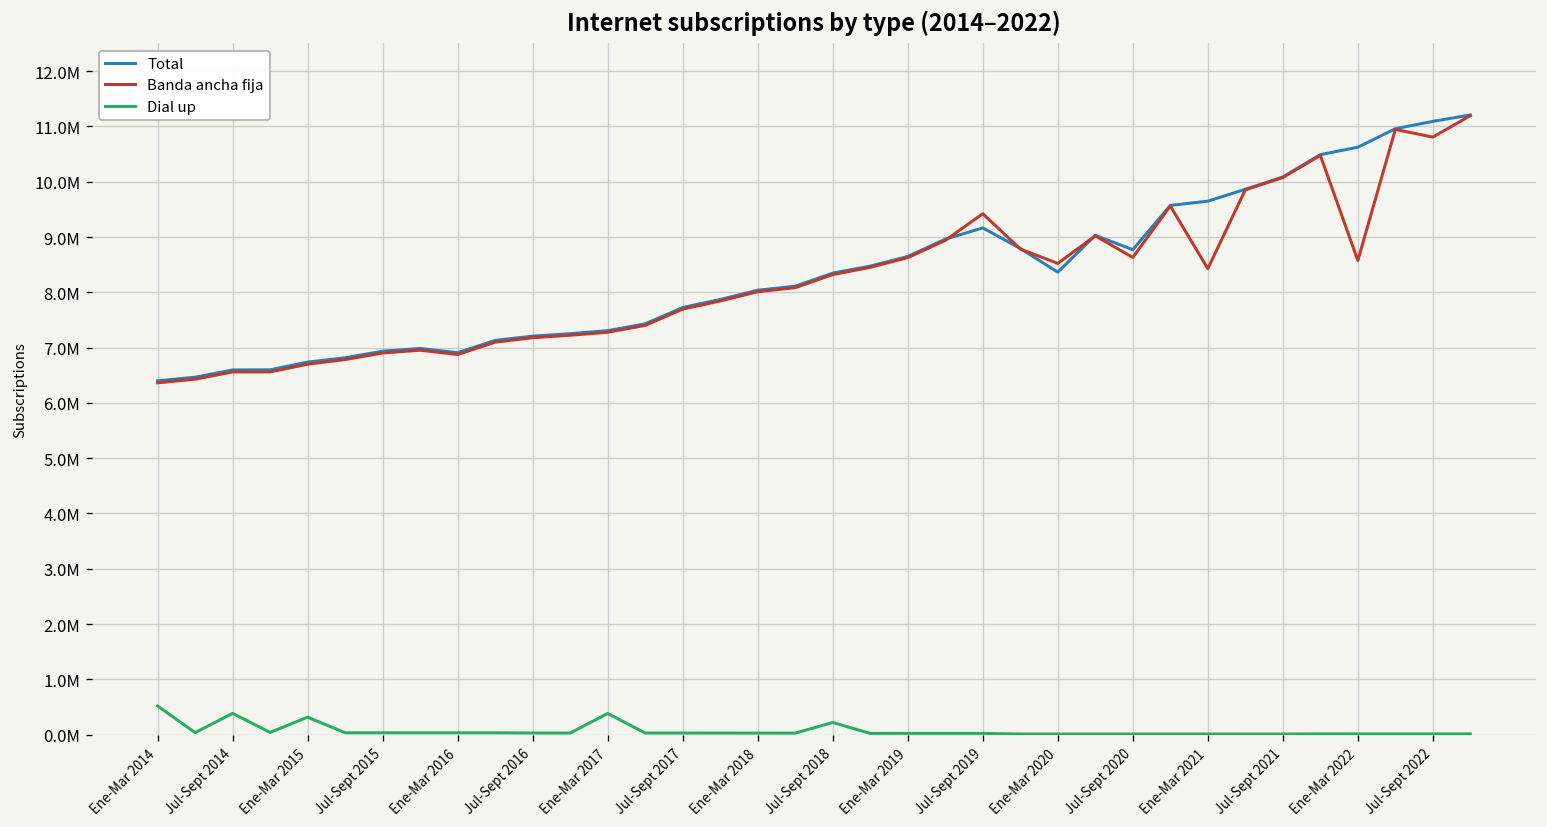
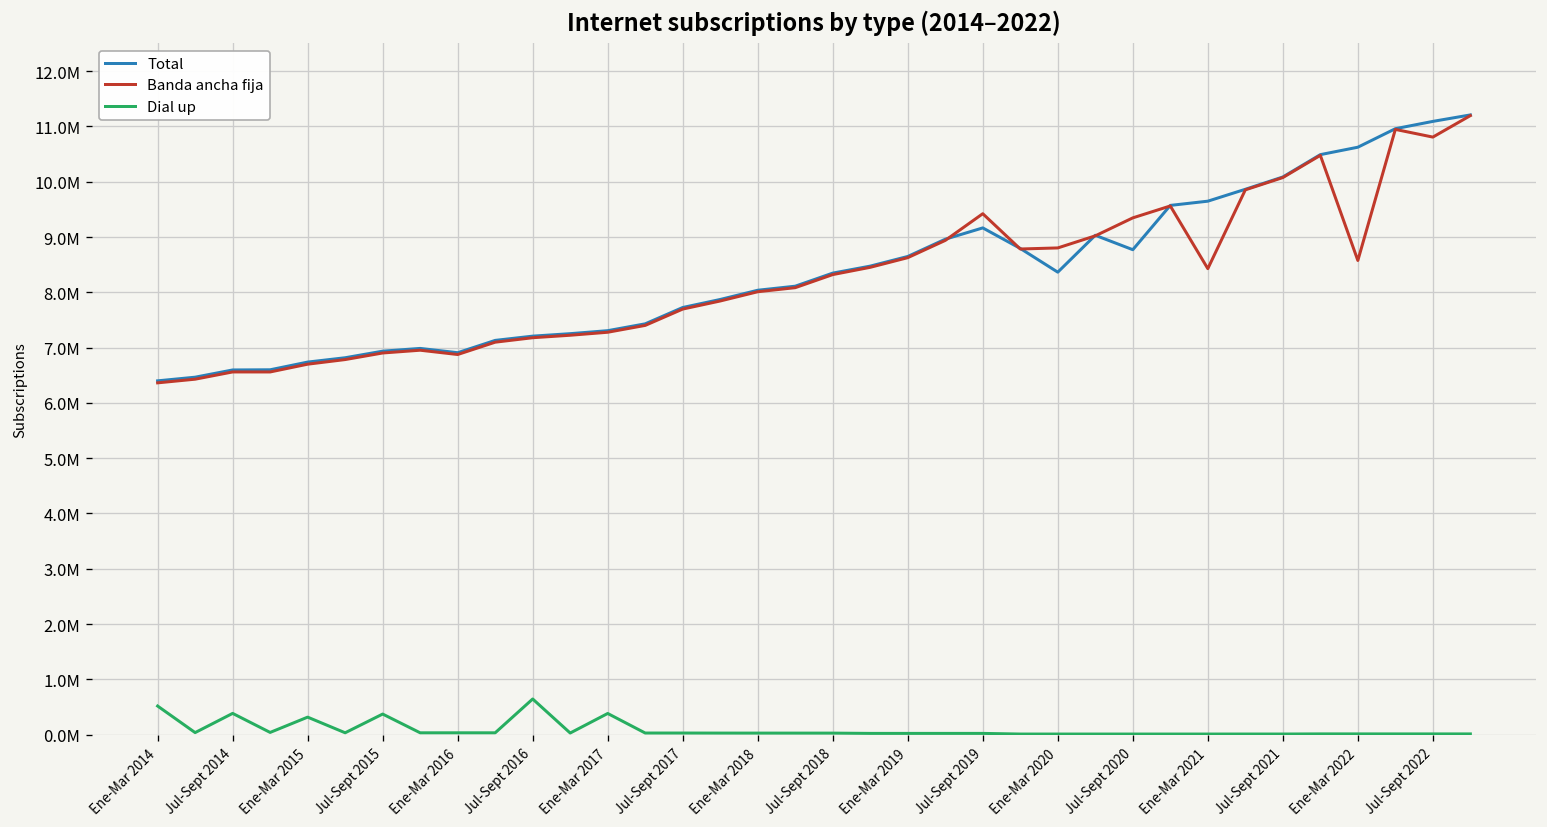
Dial up, Jul-Sept 2015: 0 -> 400000
Dial up, Jul-Sept 2016: 0 -> 600000
Dial up, Jul-Sept 2018: 200000 -> 0
Banda ancha fija, Ene-Mar 2020: 8500000 -> 8800000
Banda ancha fija, Jul-Sept 2020: 8600000 -> 9300000
